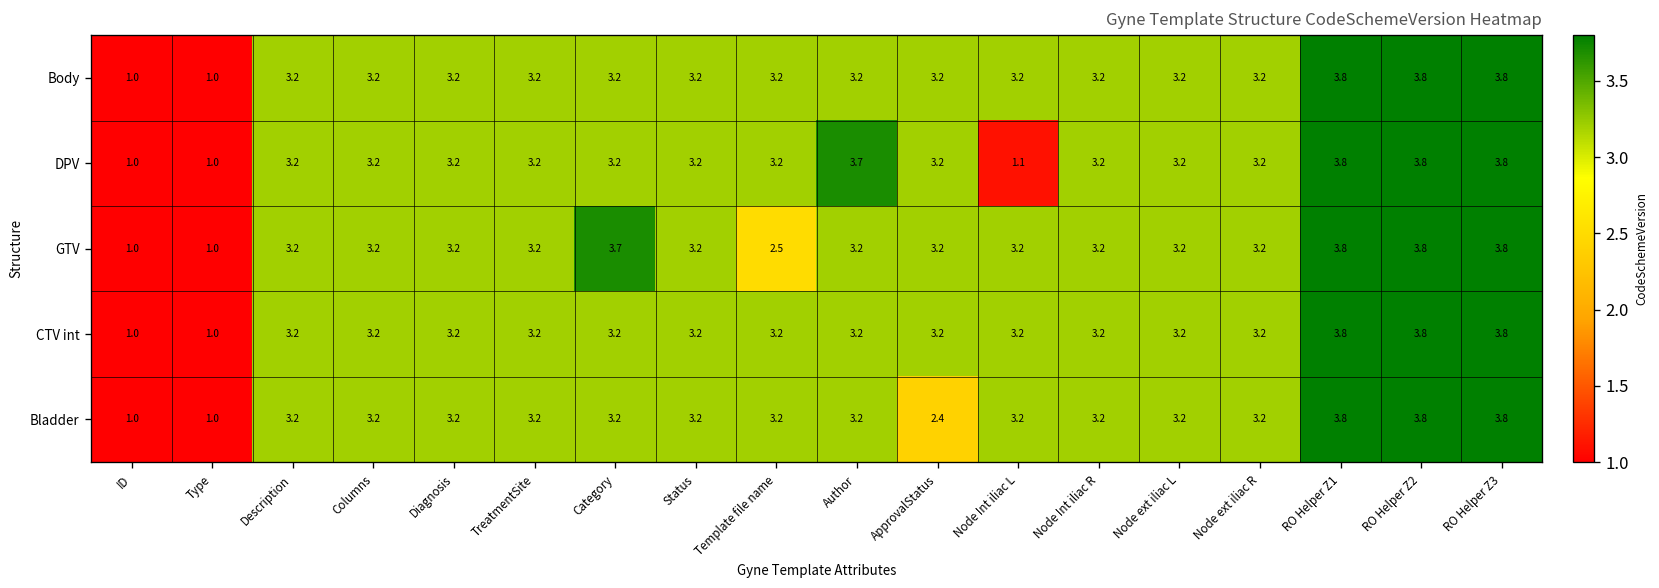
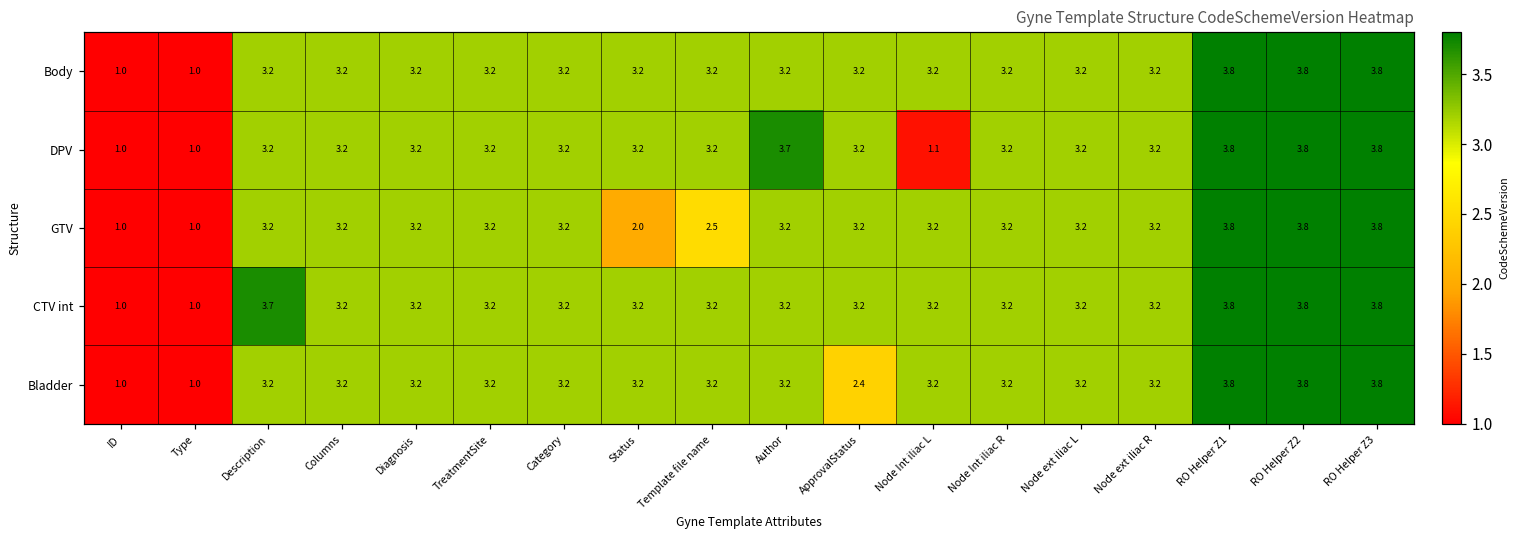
GTV, Category: 3.7 -> 3.2
GTV, Status: 3.2 -> 2.0
CTV int, Description: 3.2 -> 3.7
